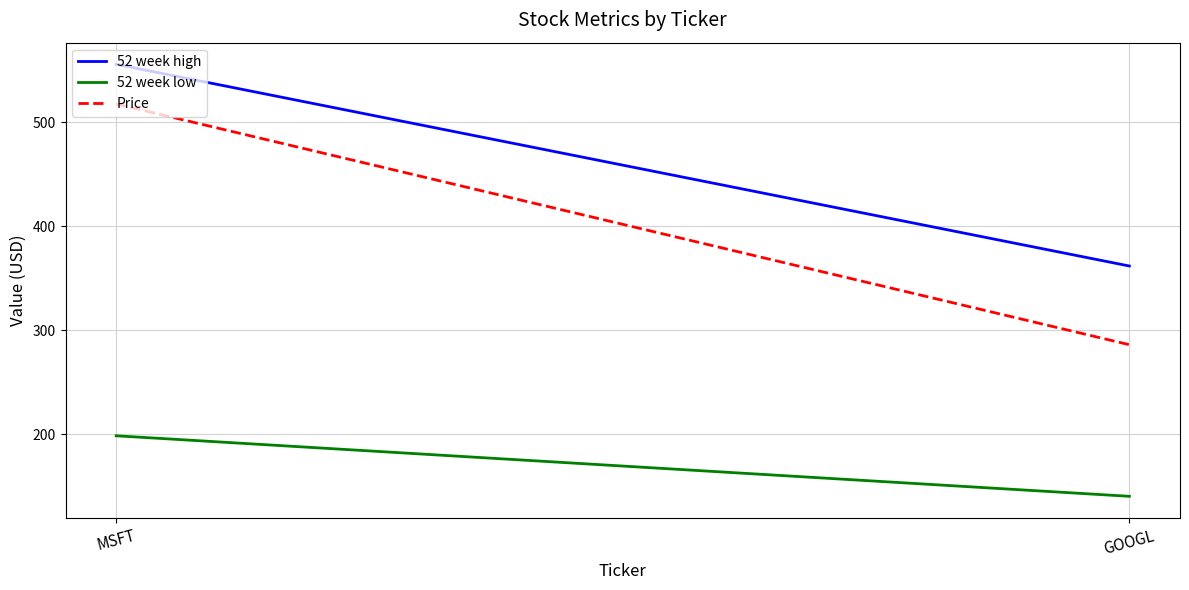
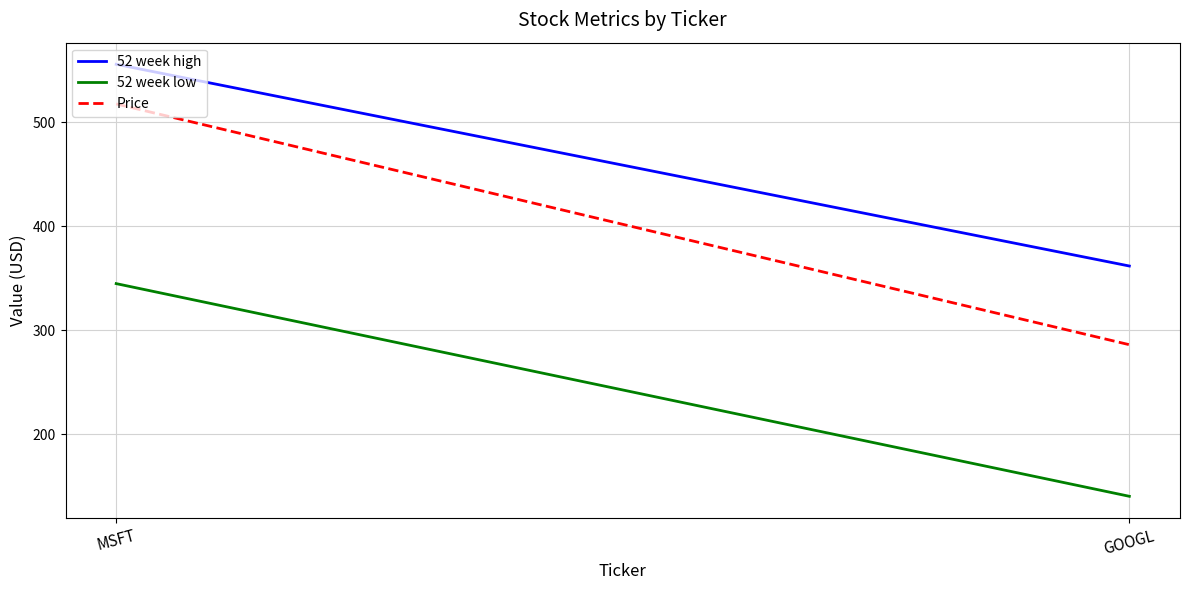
52 week low, MSFT: 199 -> 345
